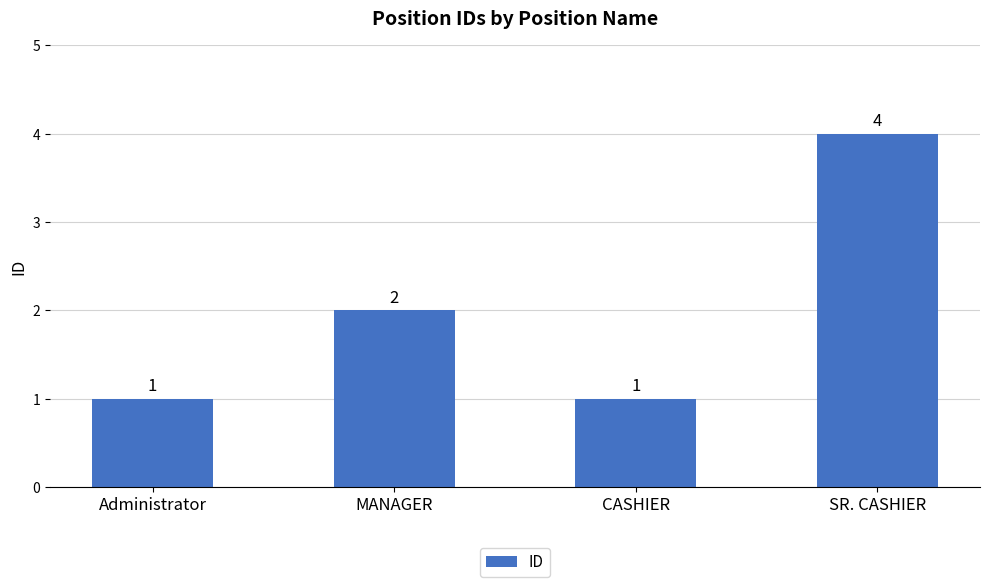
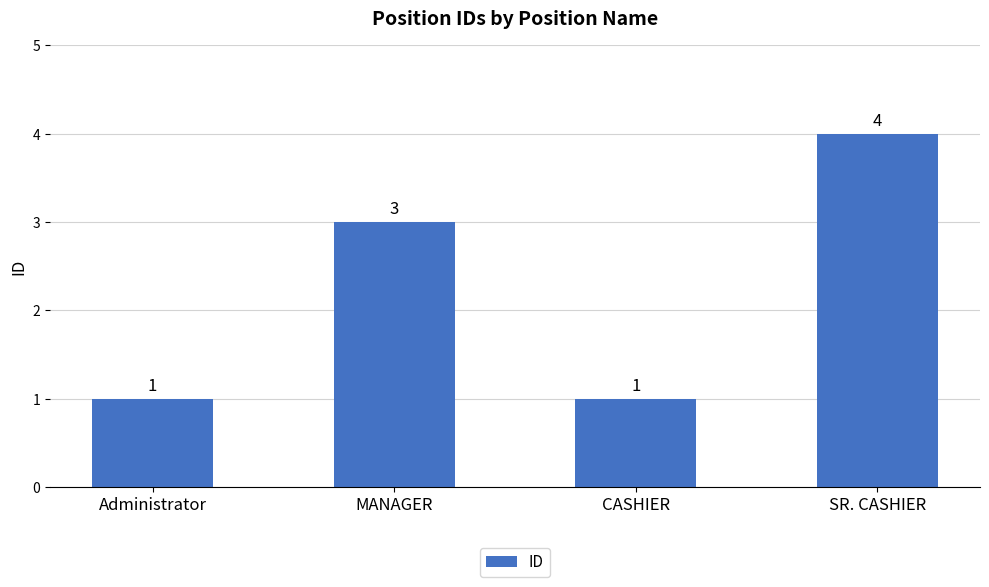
MANAGER: 2 -> 3
